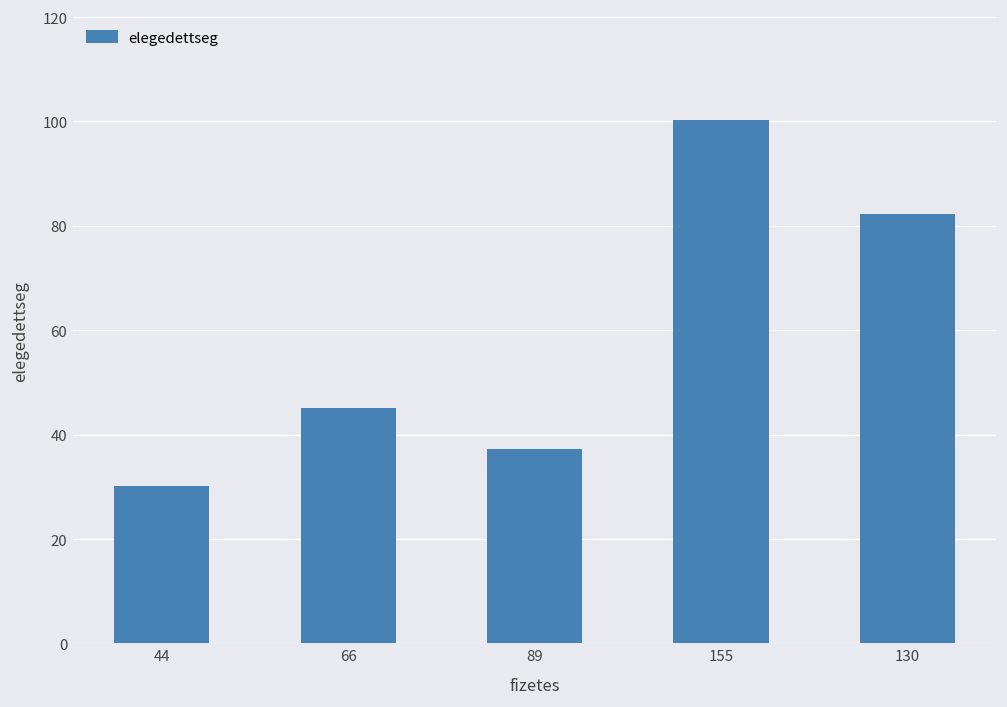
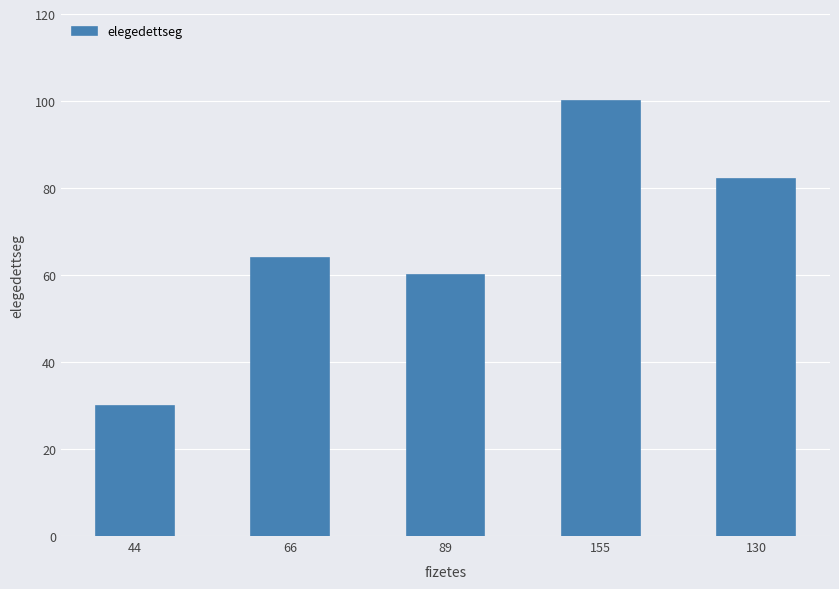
66: 45 -> 64
89: 37 -> 60
